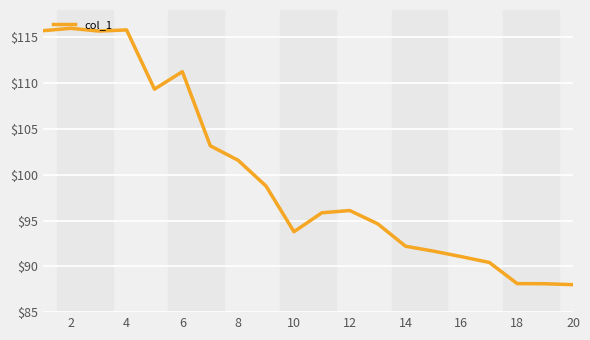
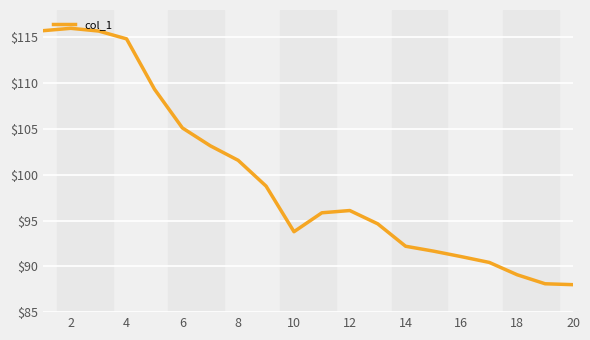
4: $116 -> $115
6: $111 -> $105
18: $88 -> $89
